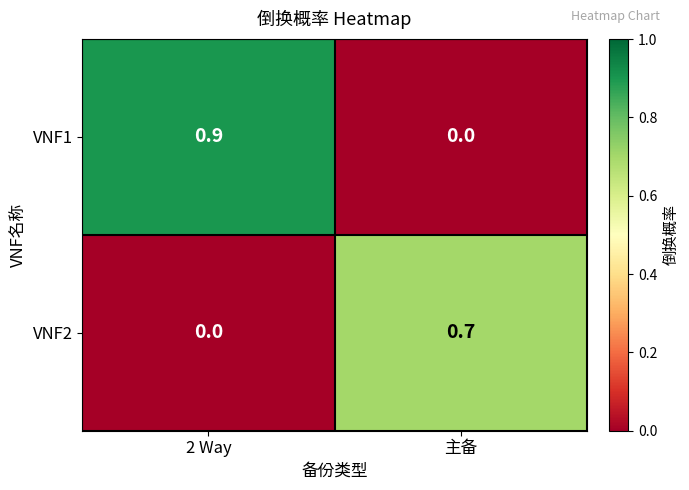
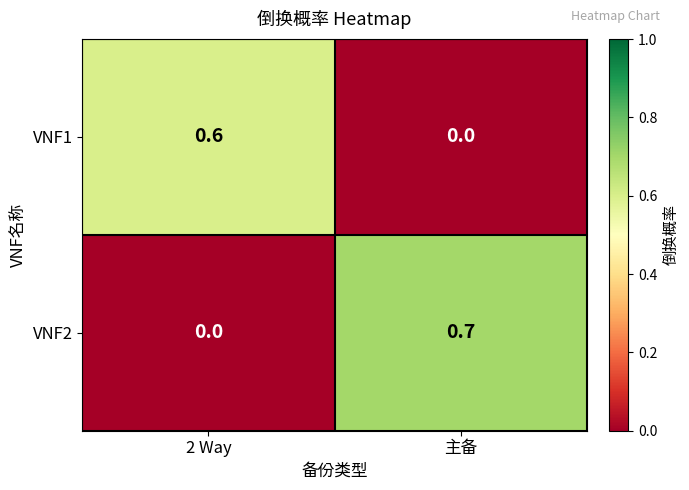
VNF1, 2 Way: 0.9 -> 0.6
